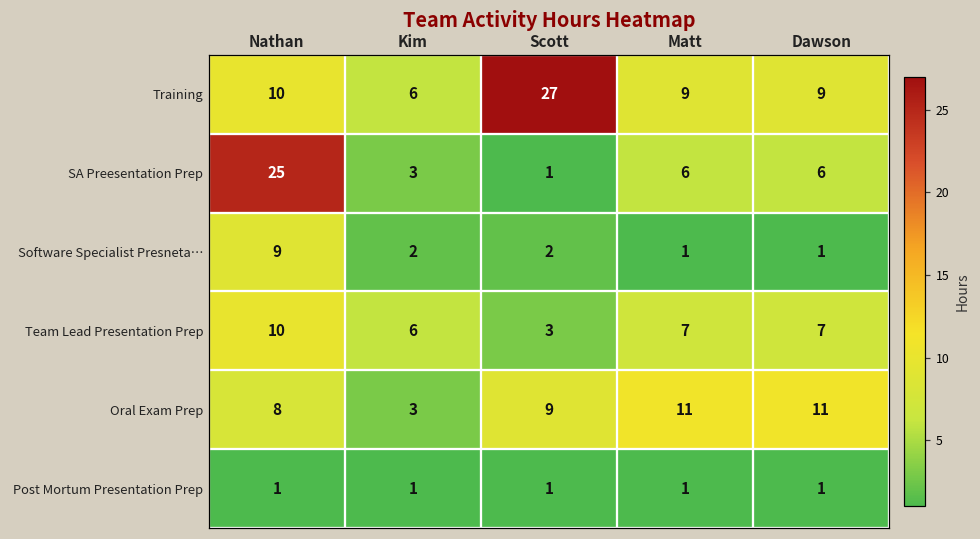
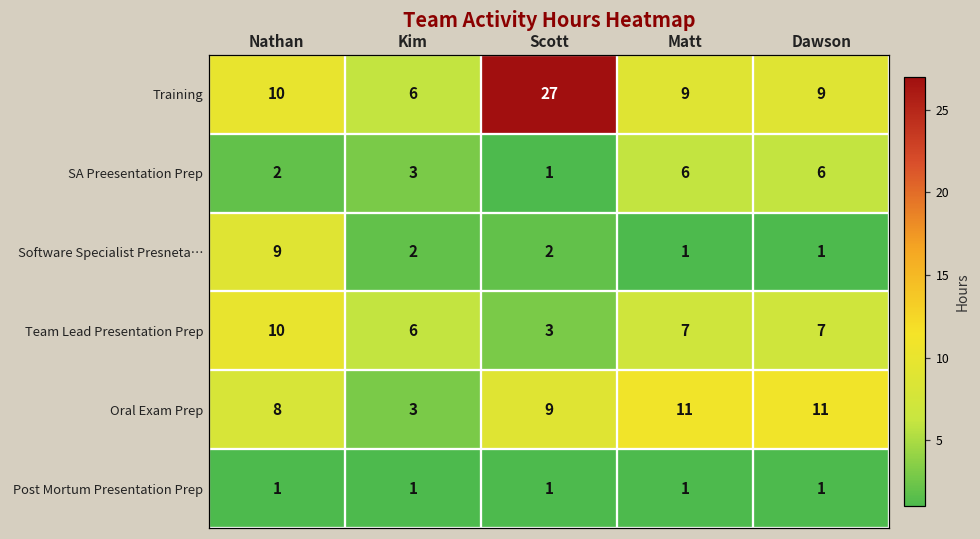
SA Preesentation Prep, Nathan: 25 -> 2
